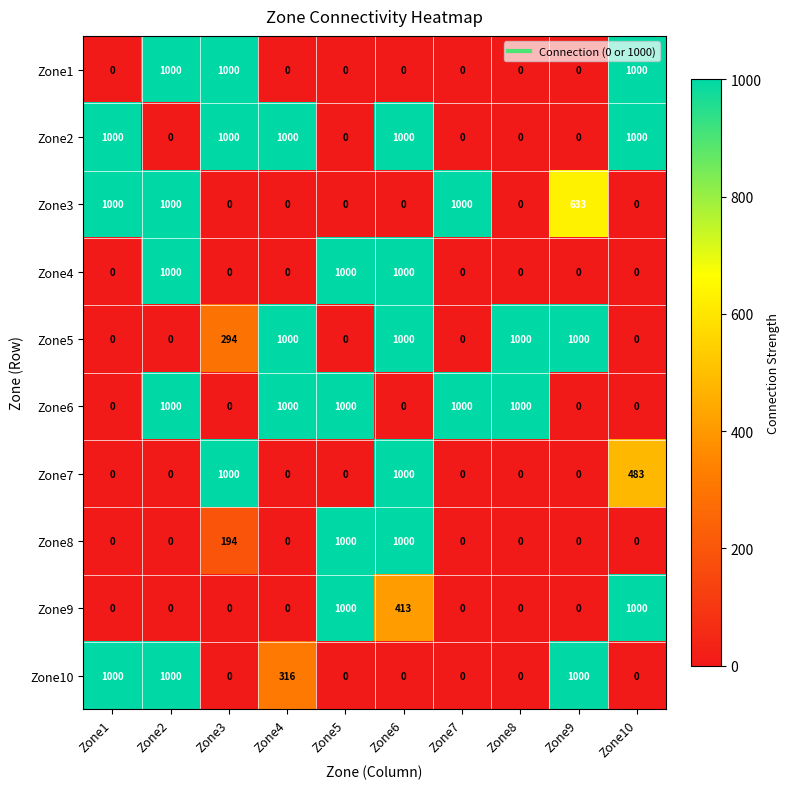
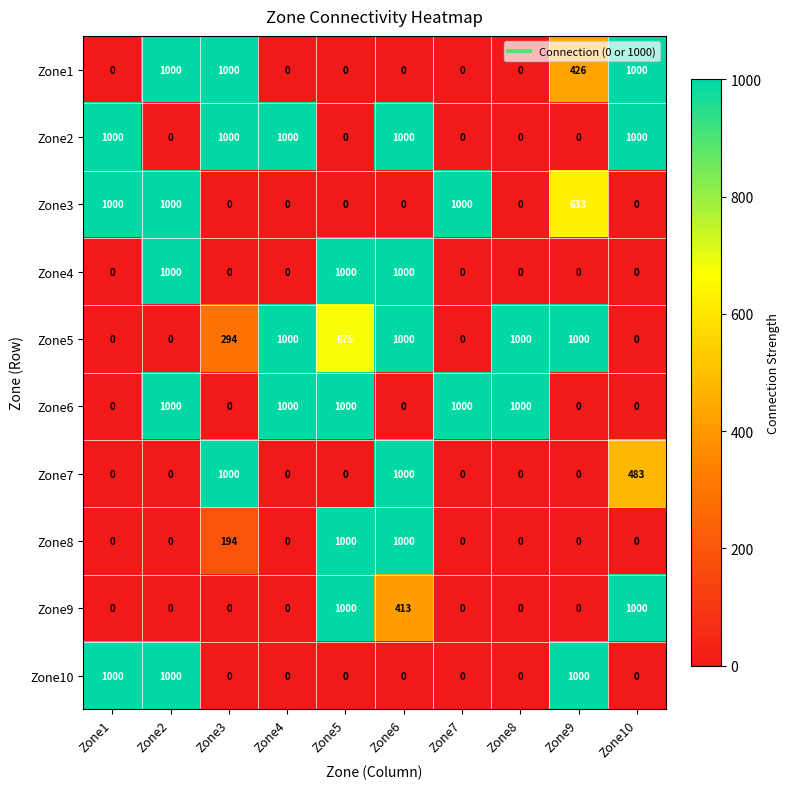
Zone1, Zone9: 0 -> 426
Zone5, Zone5: 0 -> 675
Zone10, Zone4: 316 -> 0
